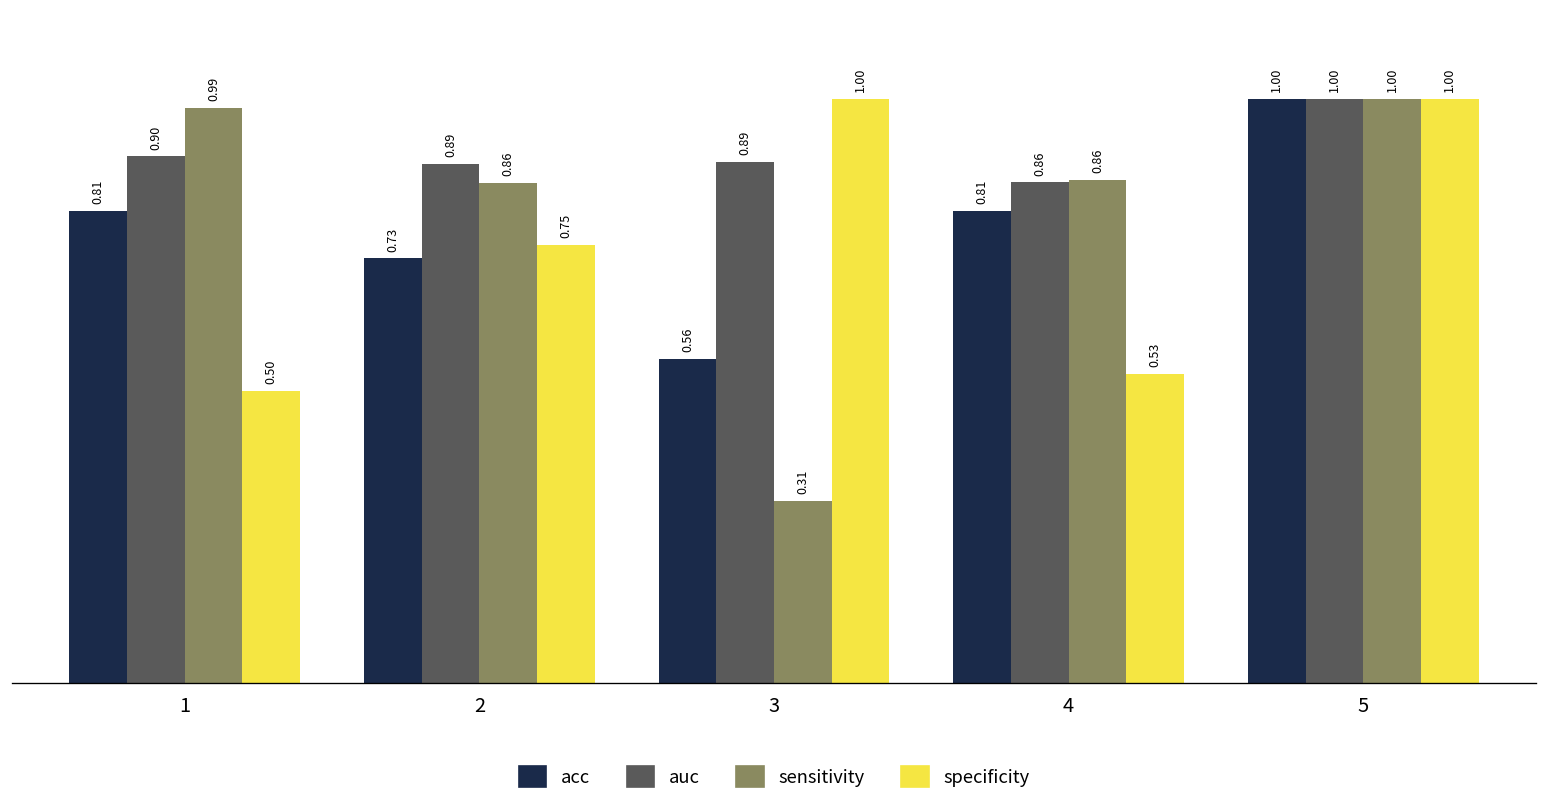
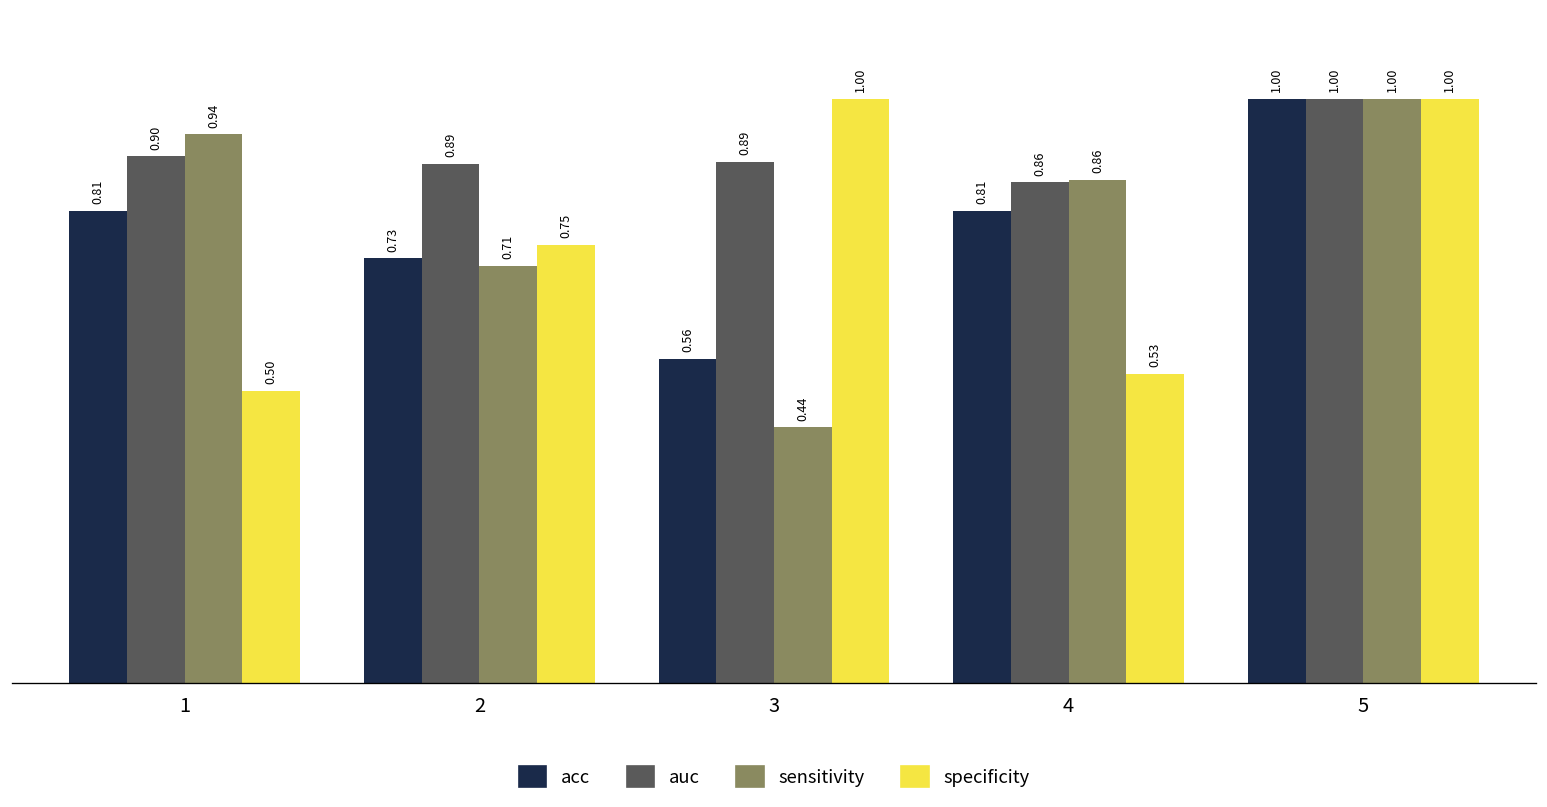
sensitivity, 1: 0.99 -> 0.94
sensitivity, 2: 0.86 -> 0.71
sensitivity, 3: 0.31 -> 0.44
